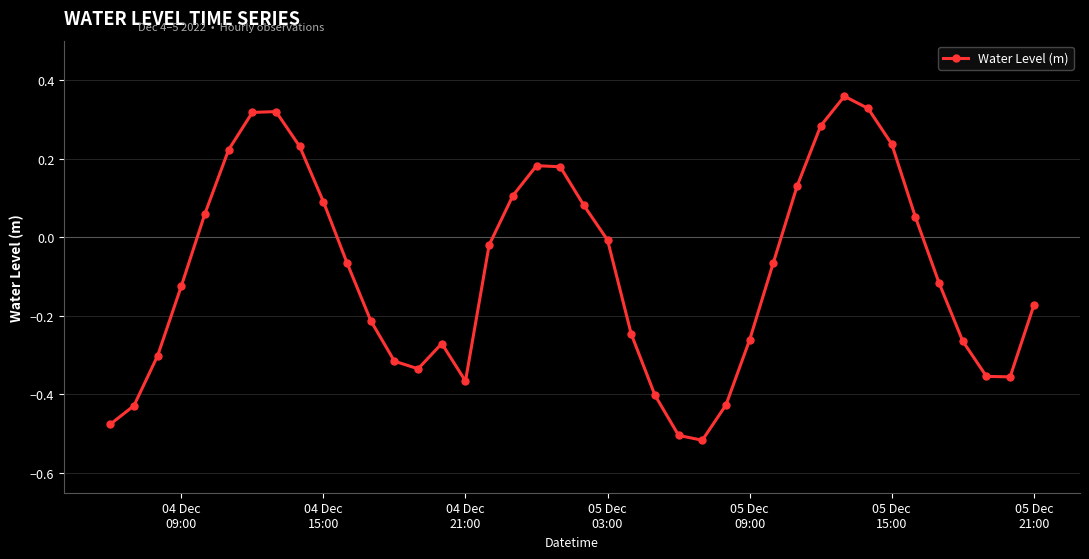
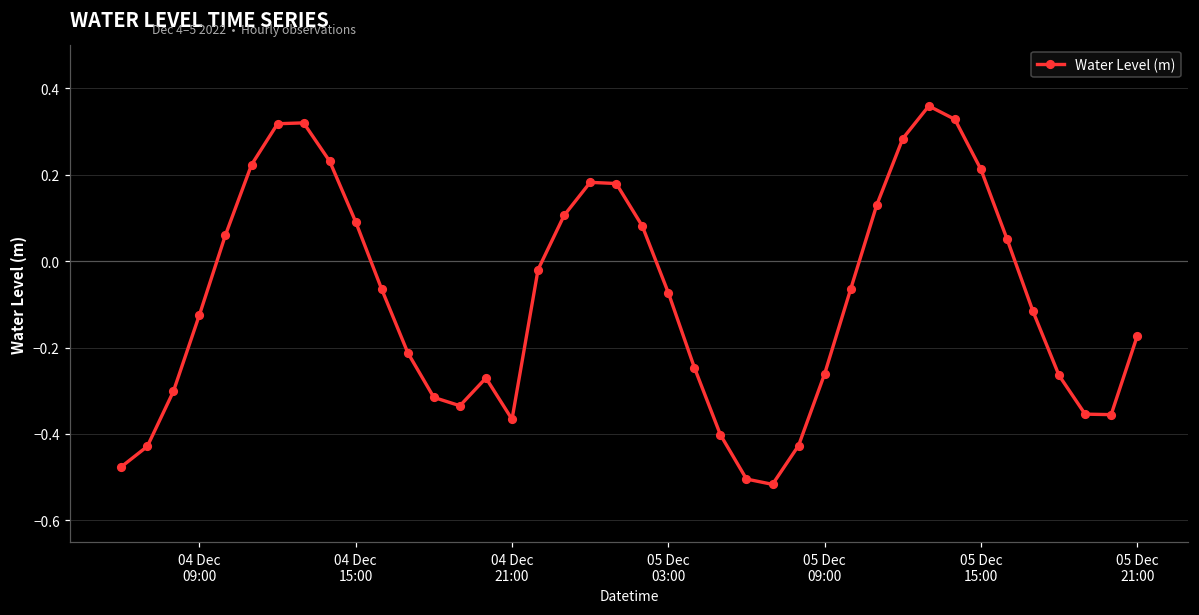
05 Dec 03:00: -0.01 -> -0.07
05 Dec 15:00: 0.24 -> 0.21
